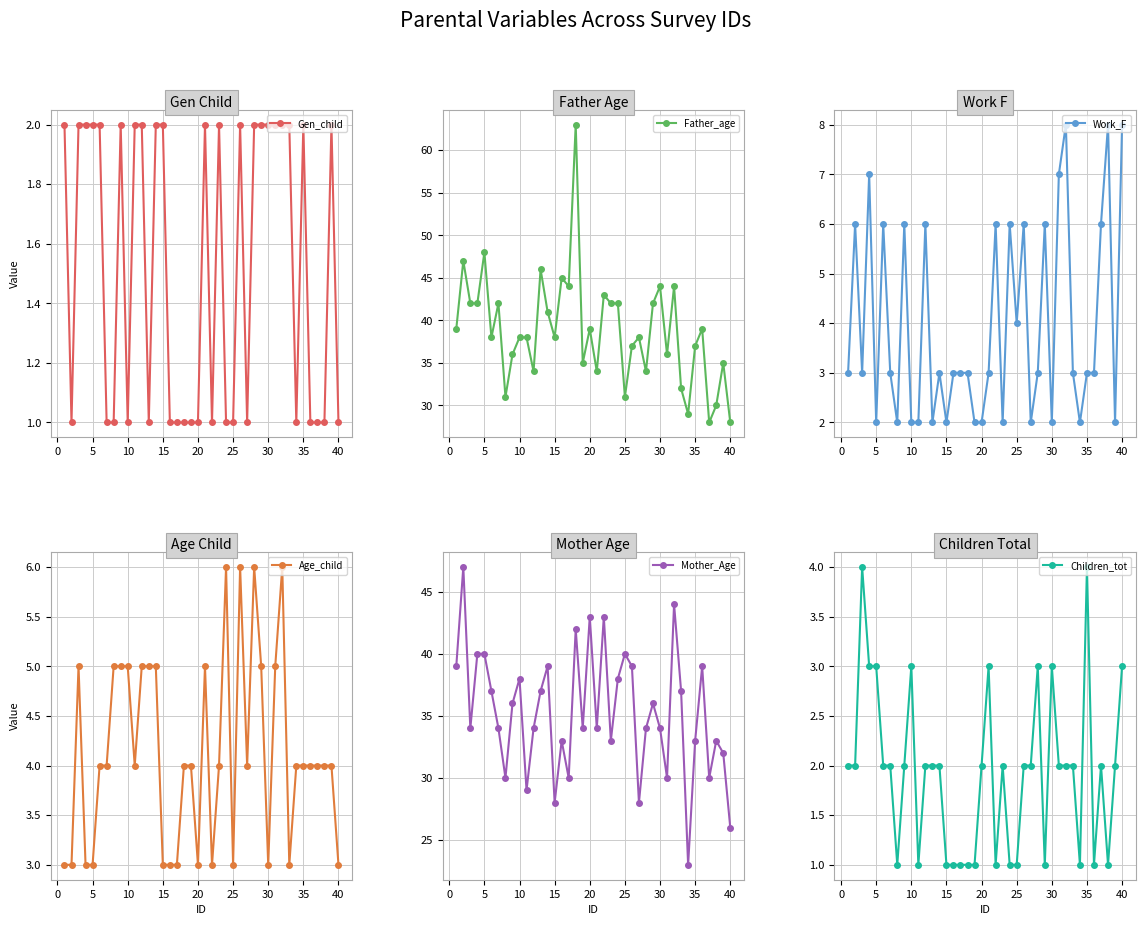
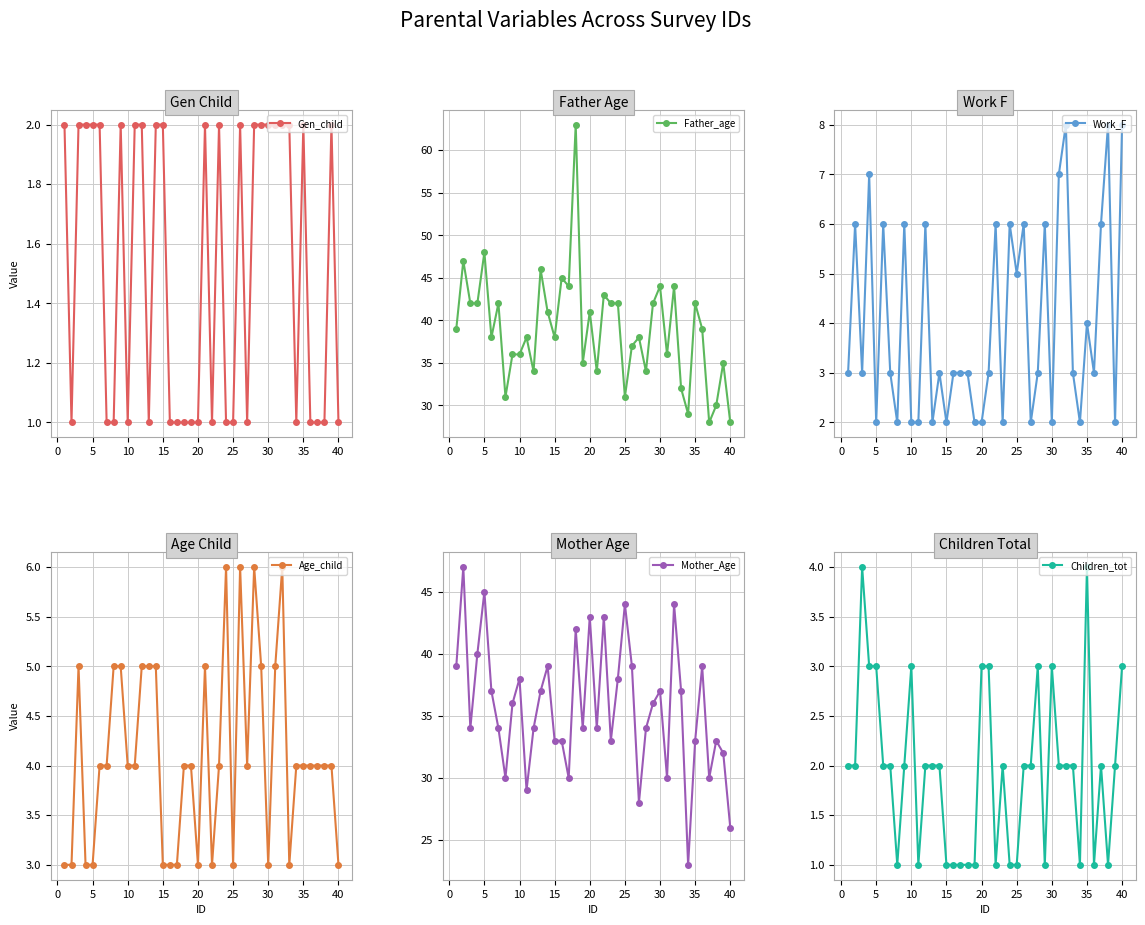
Father Age, 10: 38 -> 36
Father Age, 20: 39 -> 41
Father Age, 35: 37 -> 42
Work F, 25: 4 -> 5
Work F, 35: 3 -> 4
Age Child, 10: 5 -> 4
Mother Age, 5: 40 -> 45
Mother Age, 15: 28 -> 33
Mother Age, 25: 40 -> 44
Mother Age, 30: 34 -> 37
Children Total, 20: 2 -> 3
